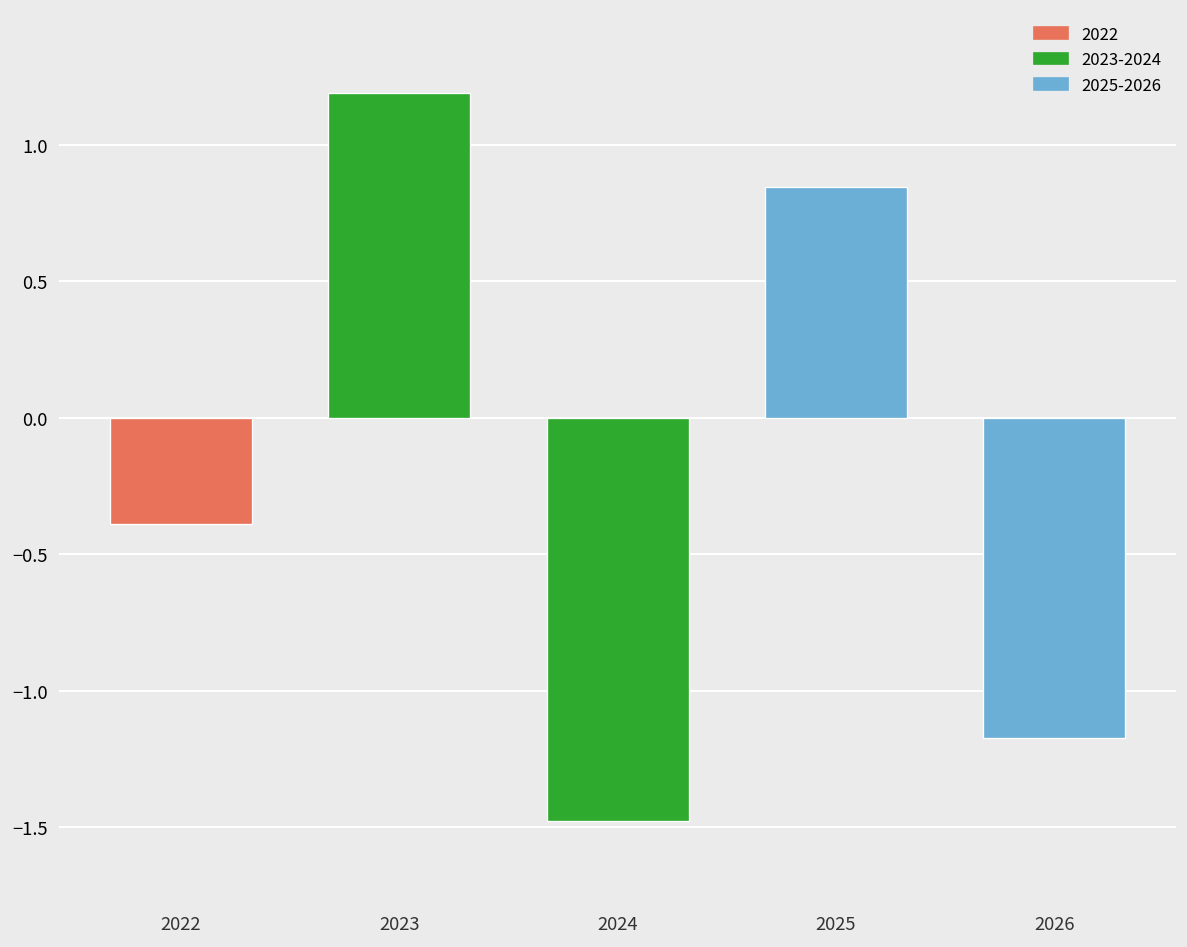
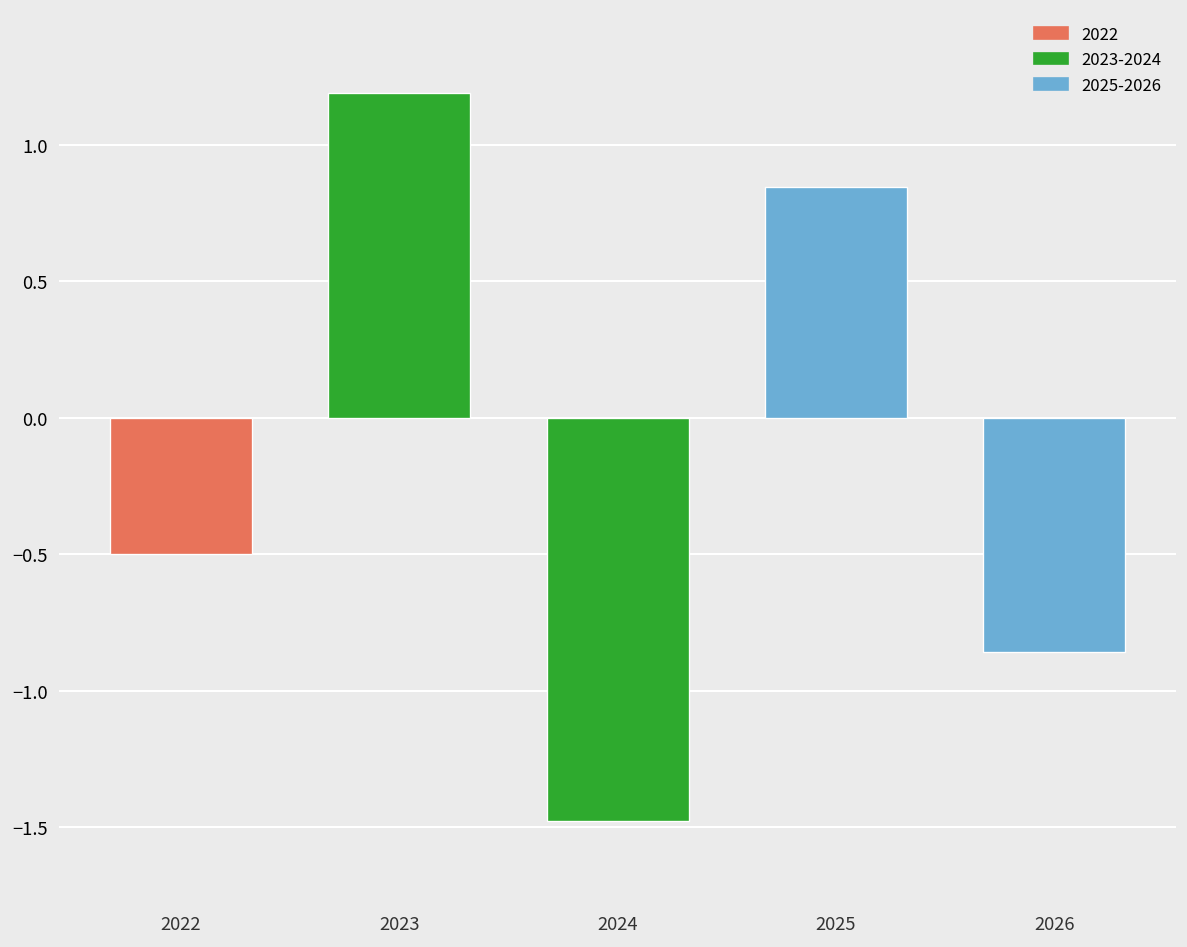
2022: -0.39 -> -0.50
2026: -1.17 -> -0.86
